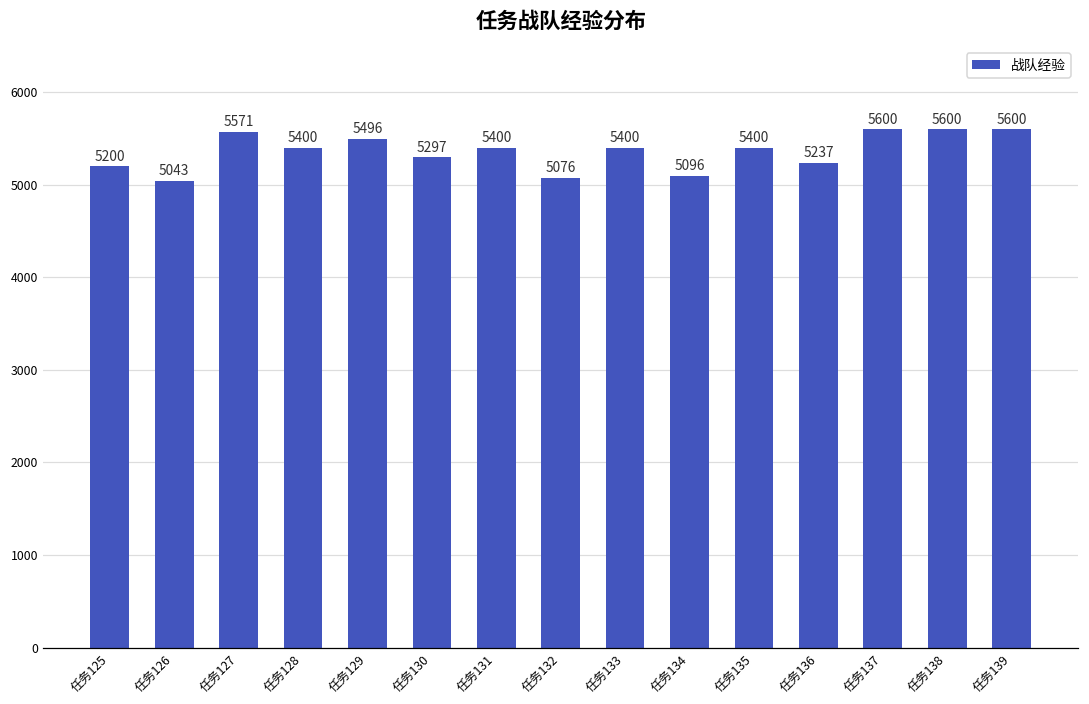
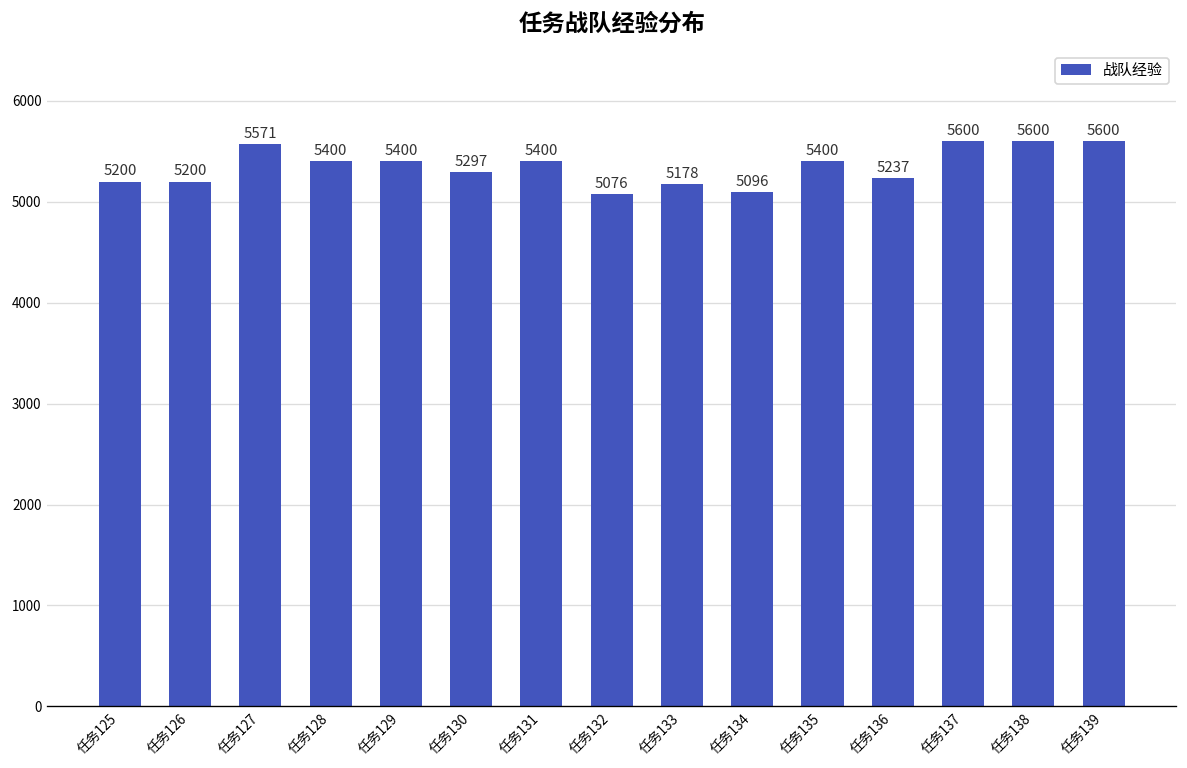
任务126: 5043 -> 5200
任务129: 5496 -> 5400
任务133: 5400 -> 5178
